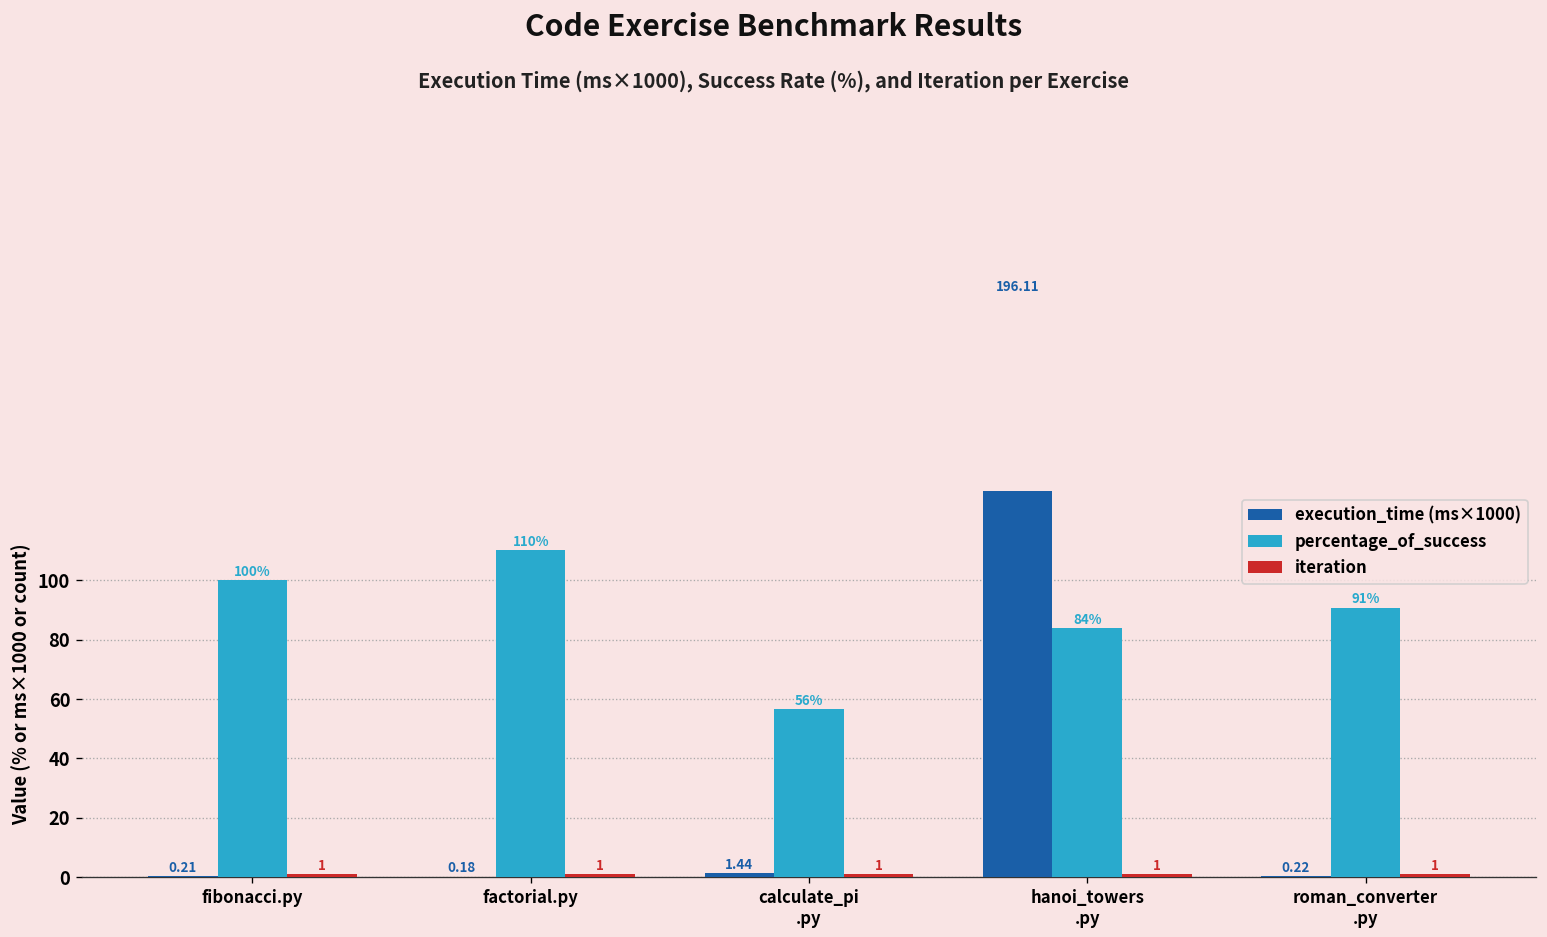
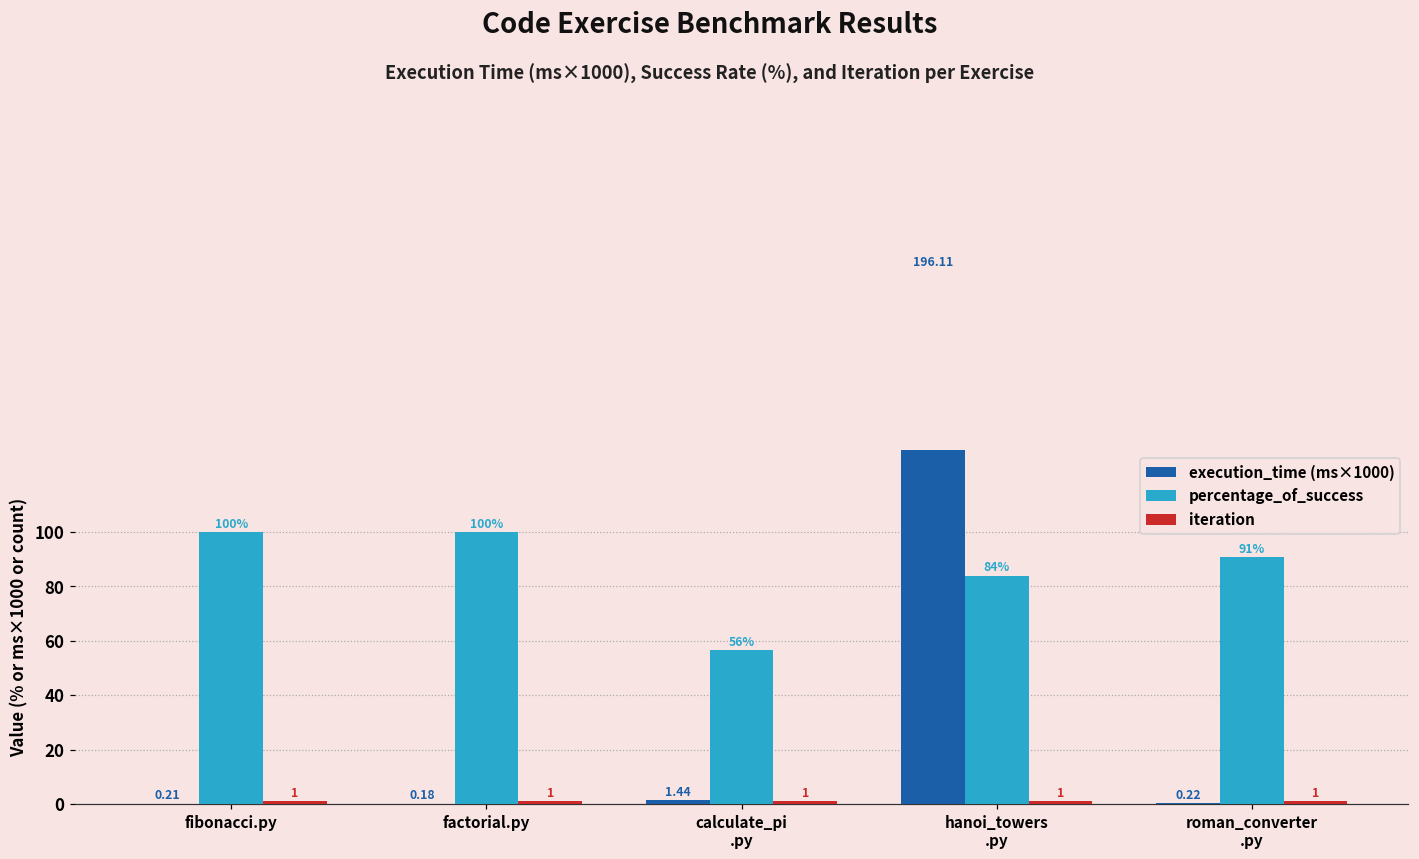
percentage_of_success, factorial.py: 110% -> 100%
